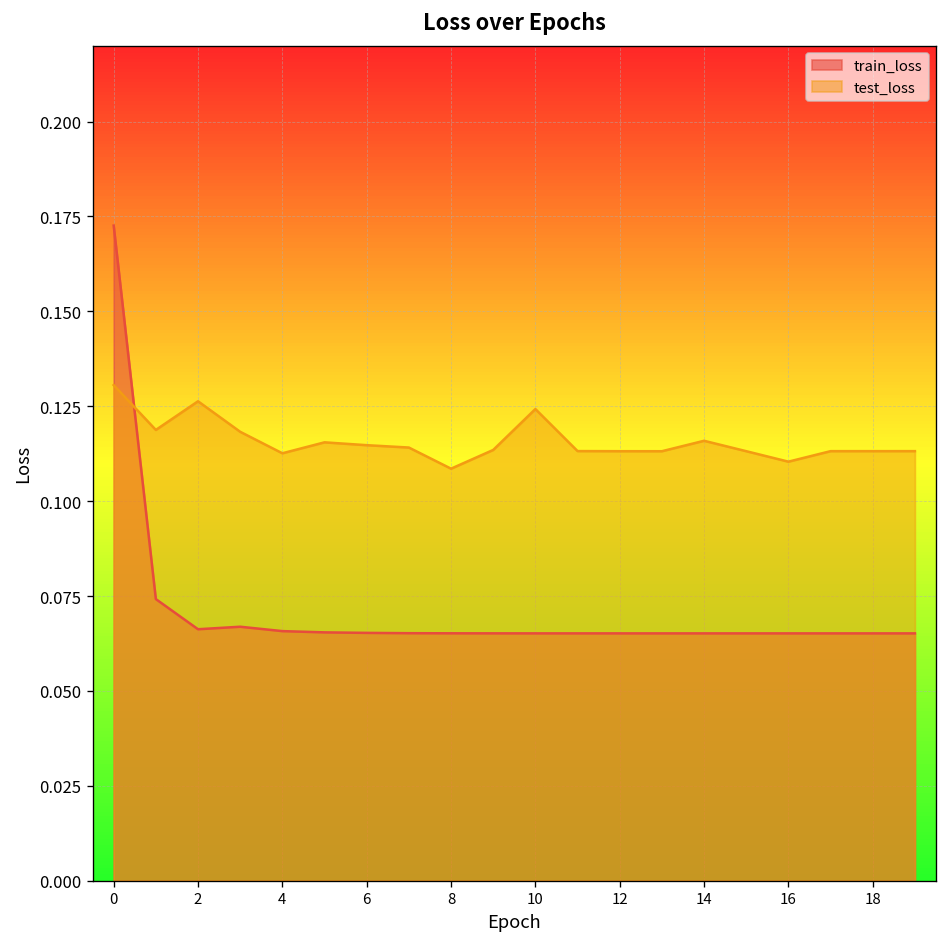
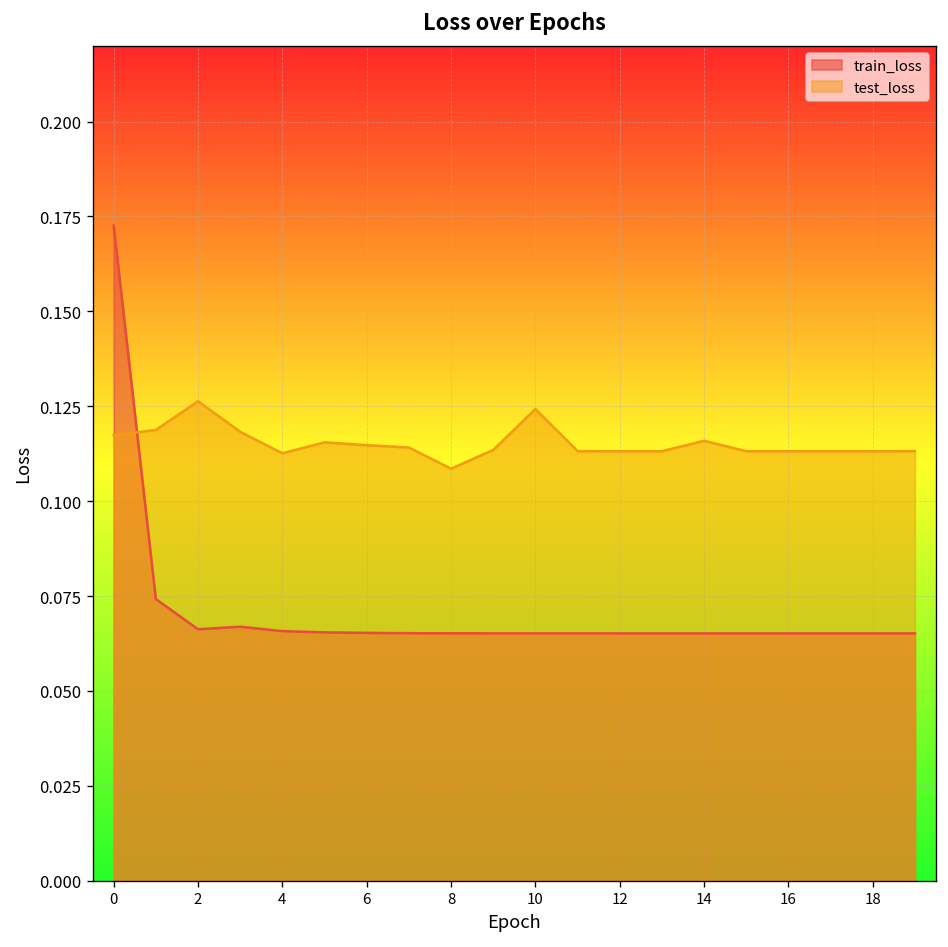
test_loss, 0: 0.131 -> 0.117
test_loss, 16: 0.110 -> 0.113
